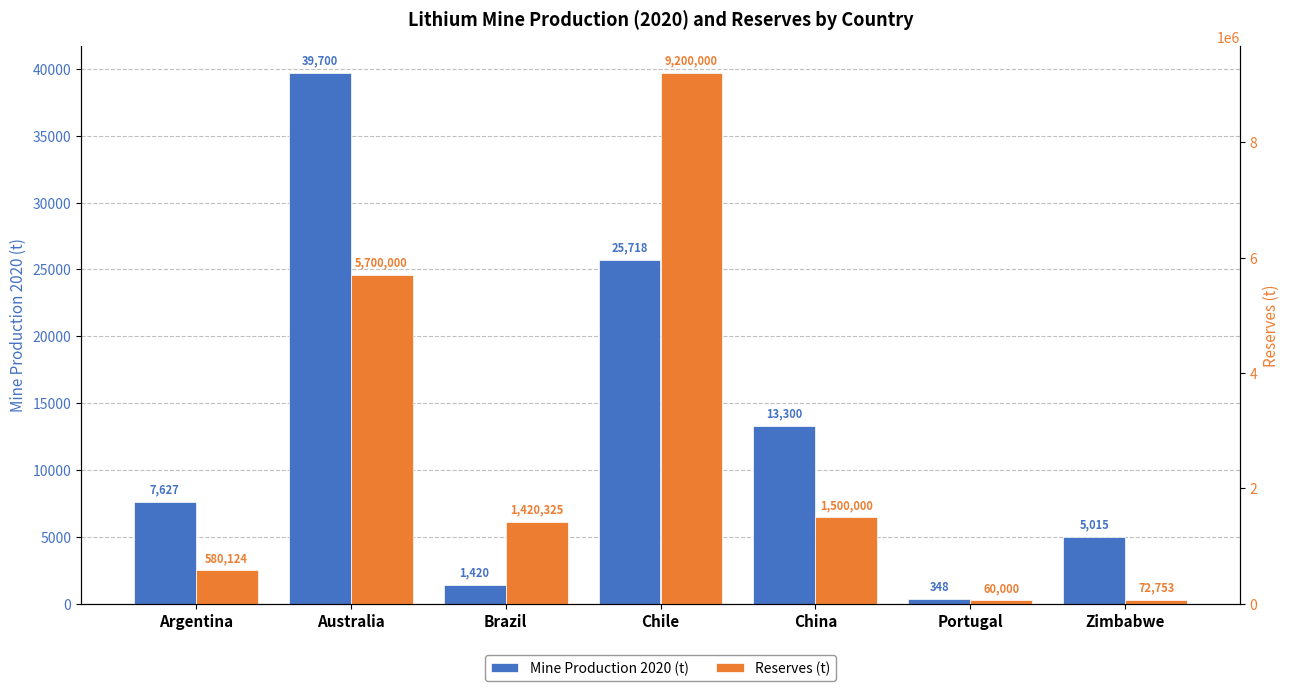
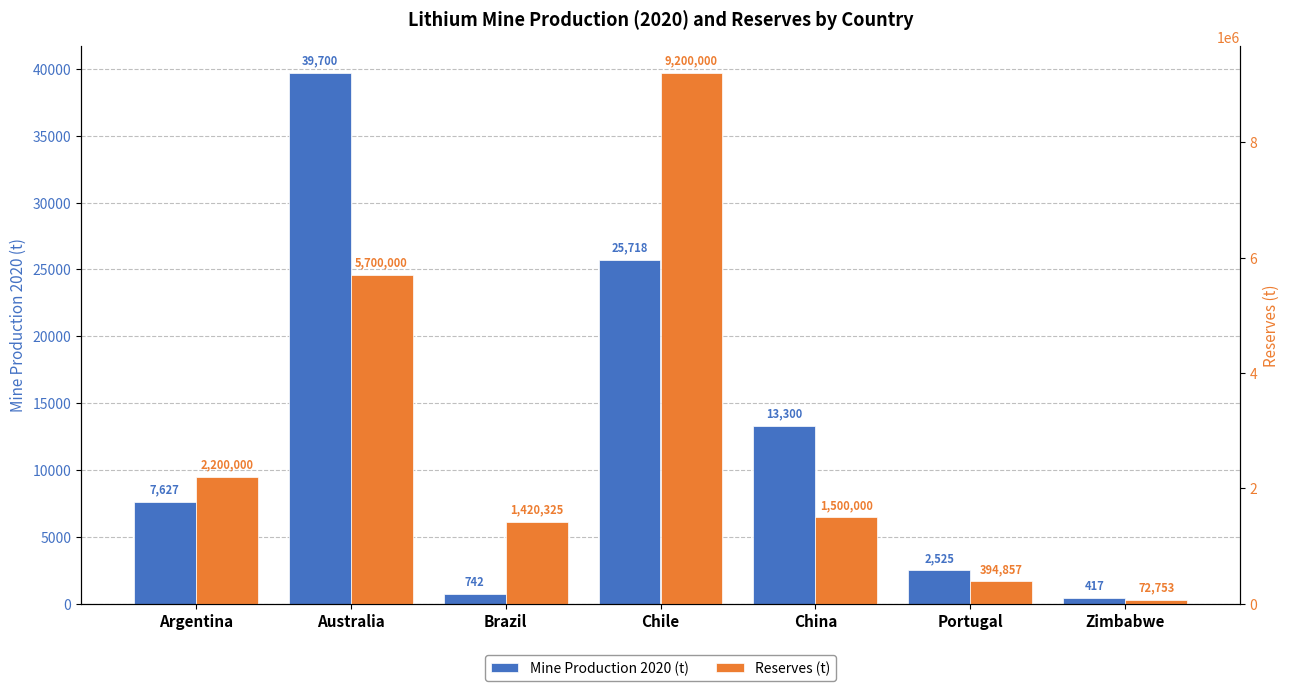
Mine Production 2020 (t), Brazil: 1,420 -> 742
Mine Production 2020 (t), Portugal: 348 -> 2,525
Mine Production 2020 (t), Zimbabwe: 5,015 -> 417
Reserves (t), Argentina: 580,124 -> 2,200,000
Reserves (t), Portugal: 60,000 -> 394,857
